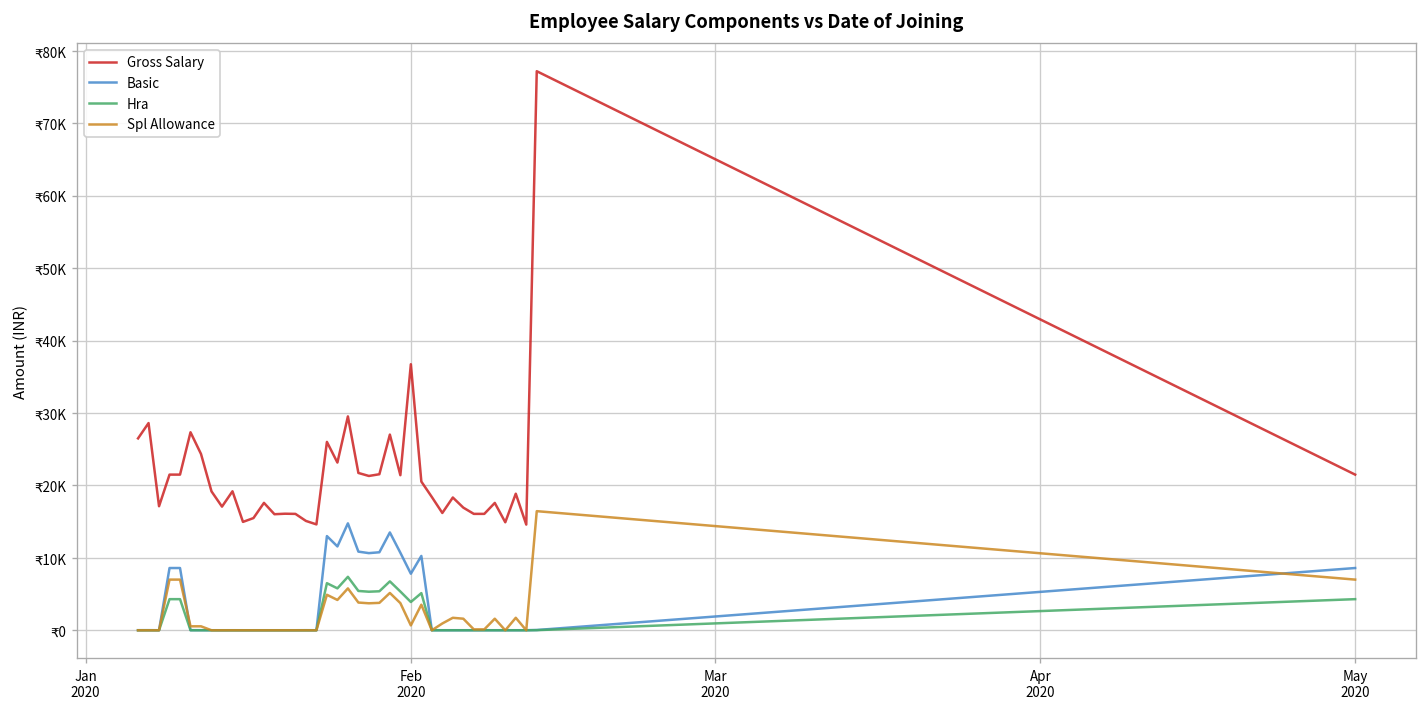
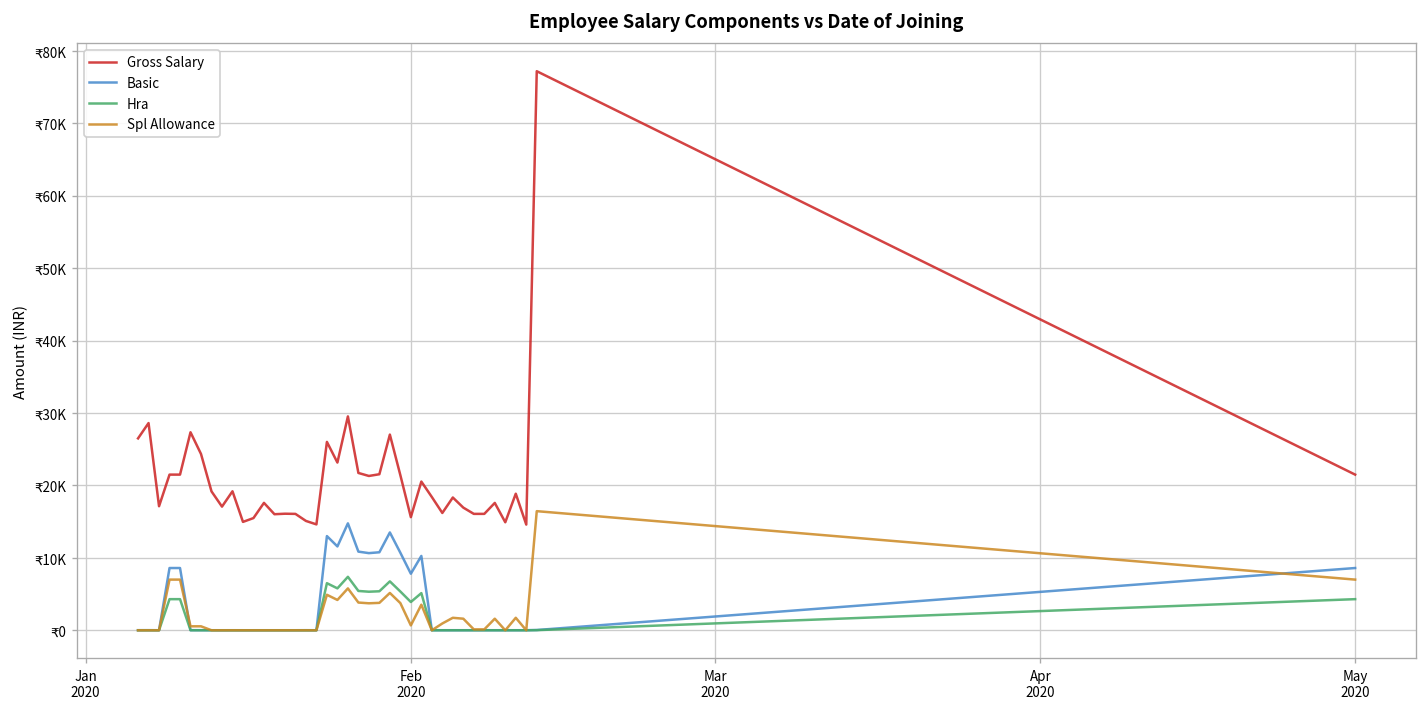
Gross Salary, Feb 2020: ₹37000 -> ₹16000
